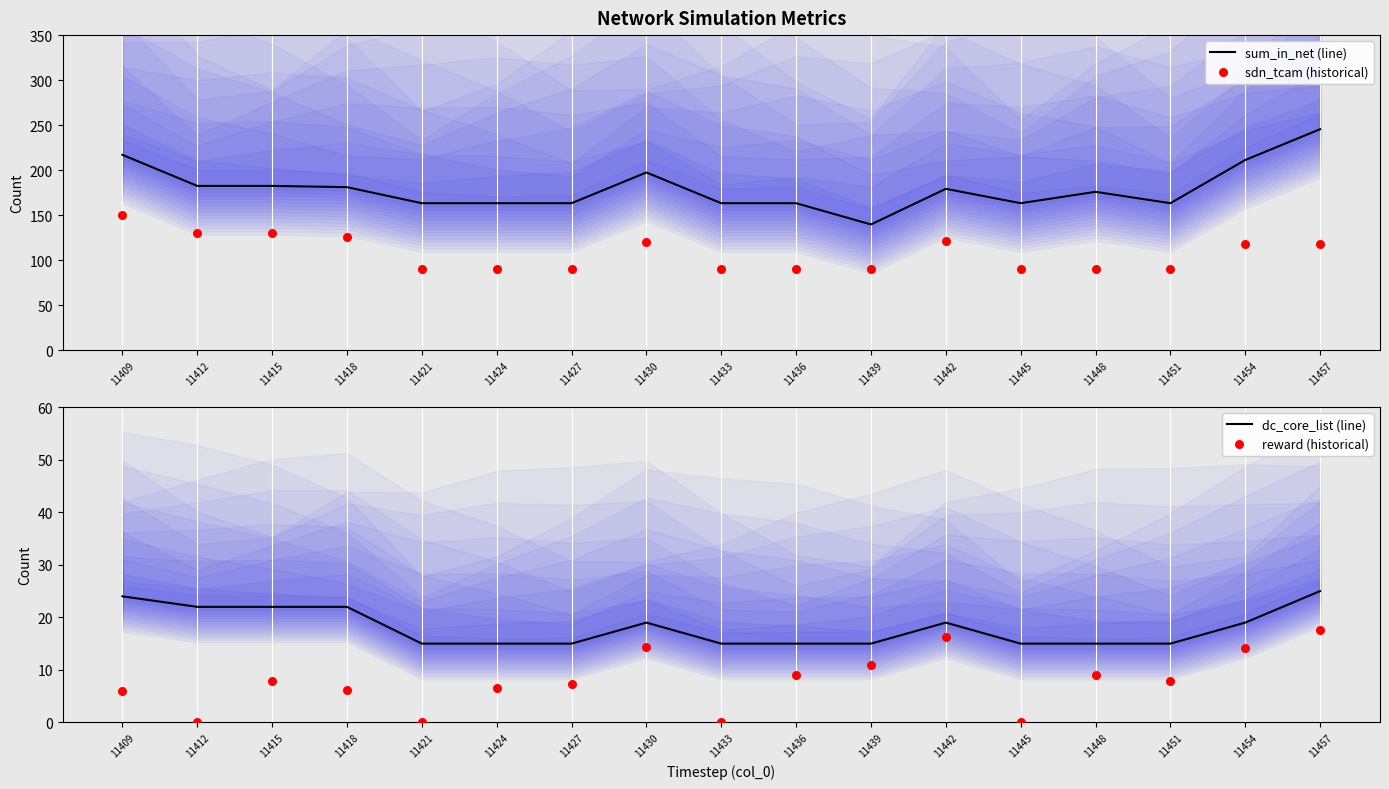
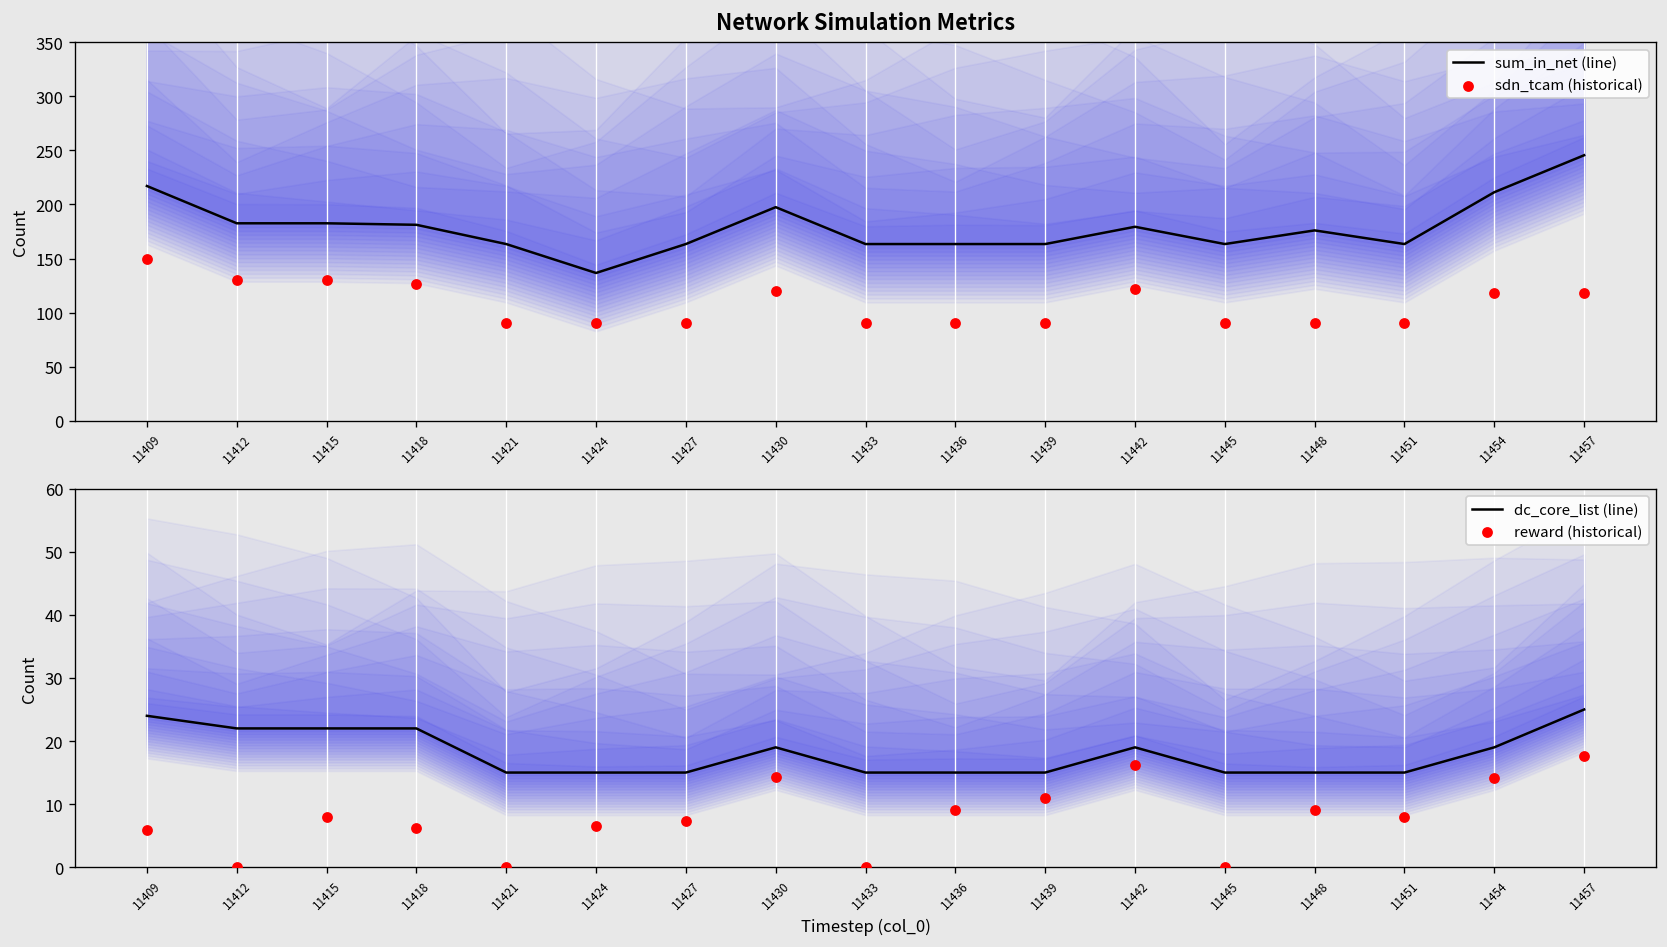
Network Simulation Metrics, sum_in_net (line), 11424: 160 -> 140
Network Simulation Metrics, sum_in_net (line), 11439: 140 -> 160
